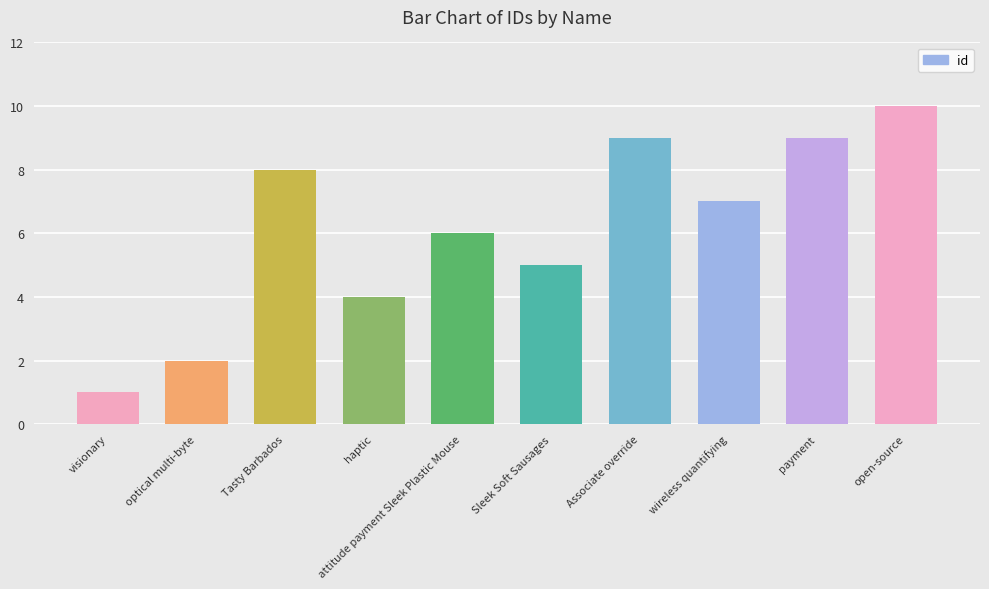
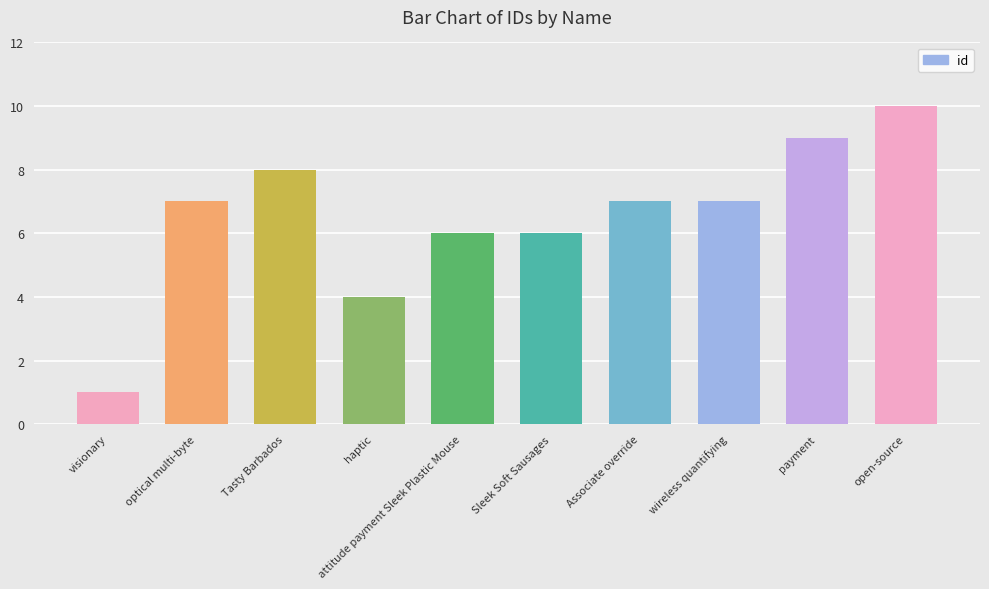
optical multi-byte: 2 -> 7
Sleek Soft Sausages: 5 -> 6
Associate override: 9 -> 7
